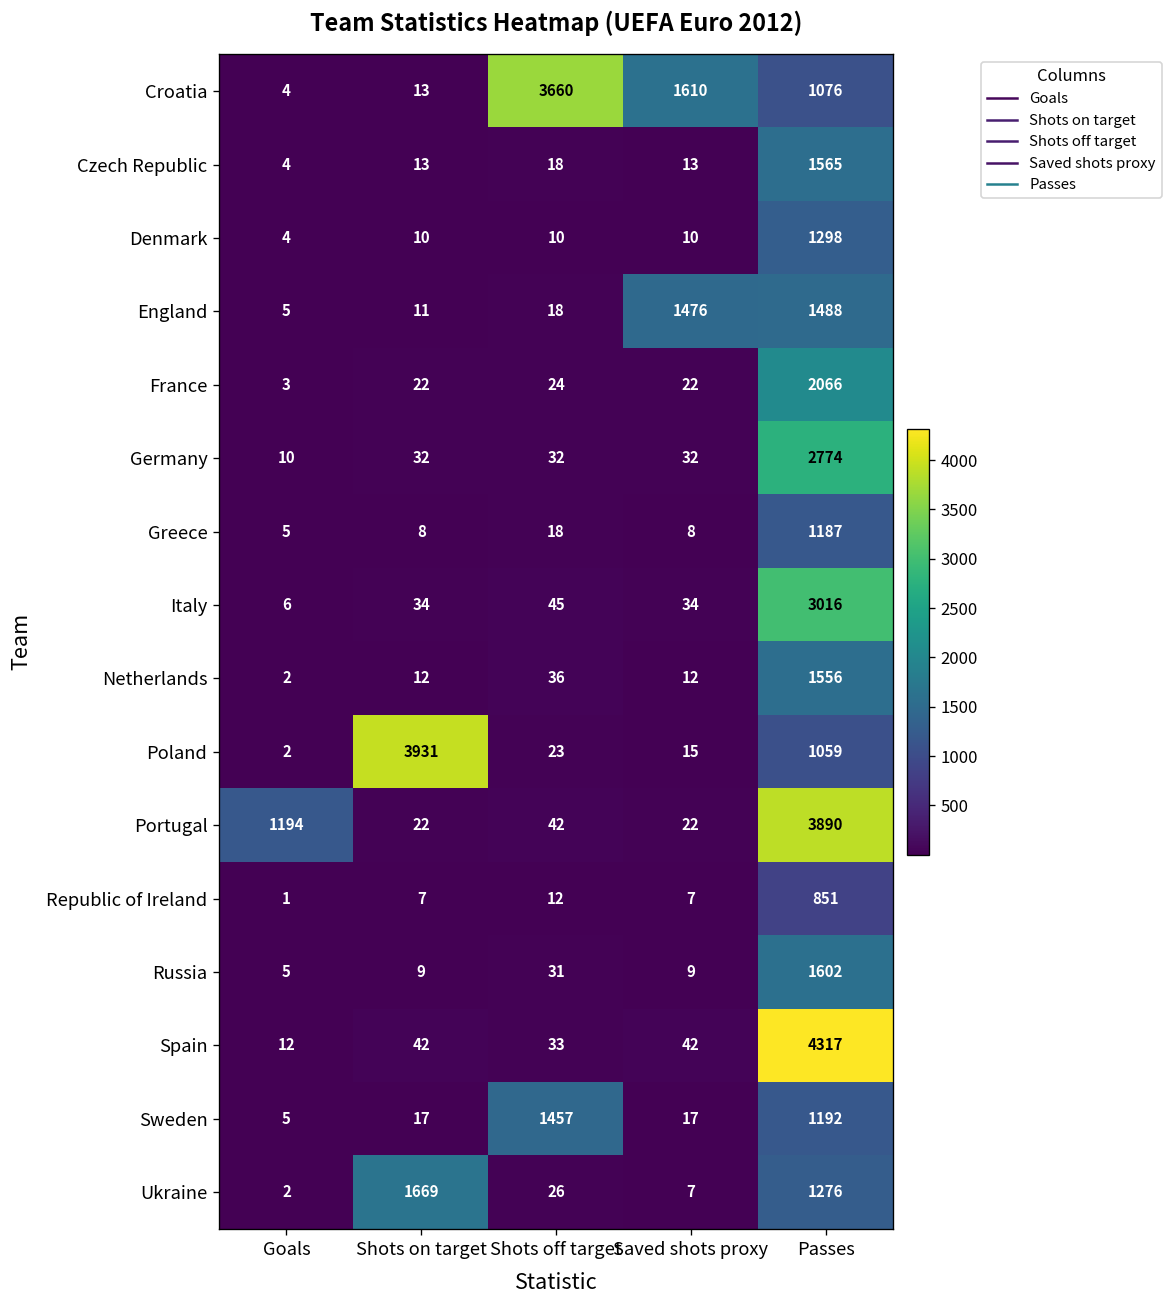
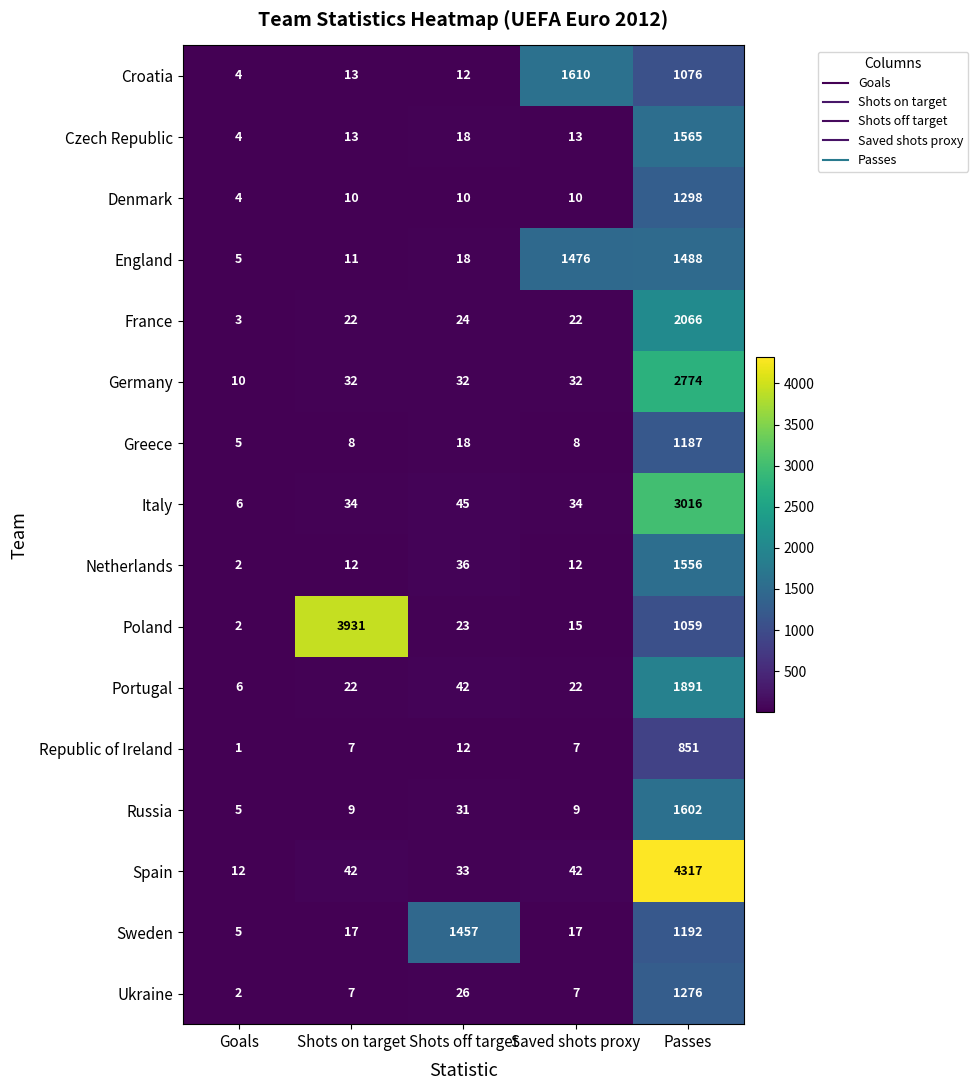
Croatia, Shots off target: 3660 -> 12
Portugal, Goals: 1194 -> 6
Portugal, Passes: 3890 -> 1891
Ukraine, Shots on target: 1669 -> 7
